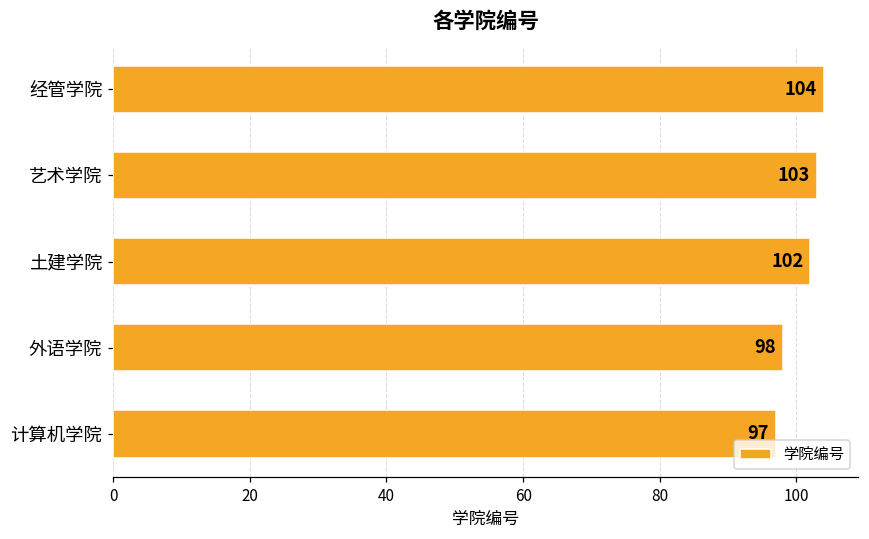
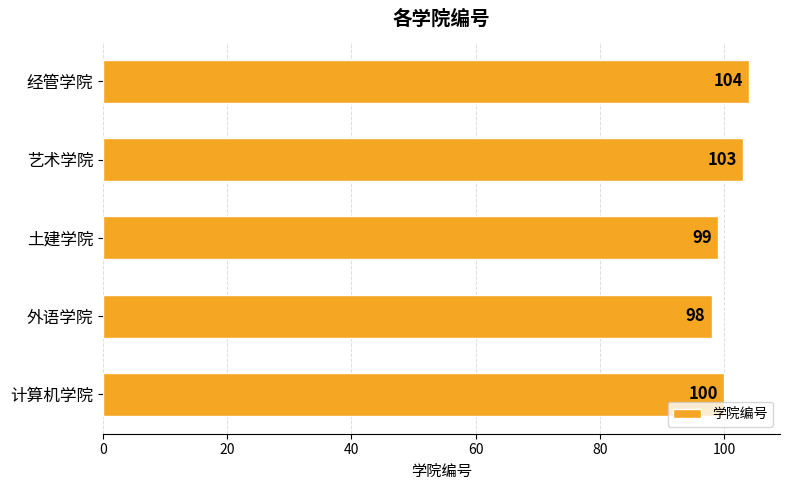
土建学院: 102 -> 99
计算机学院: 97 -> 100
